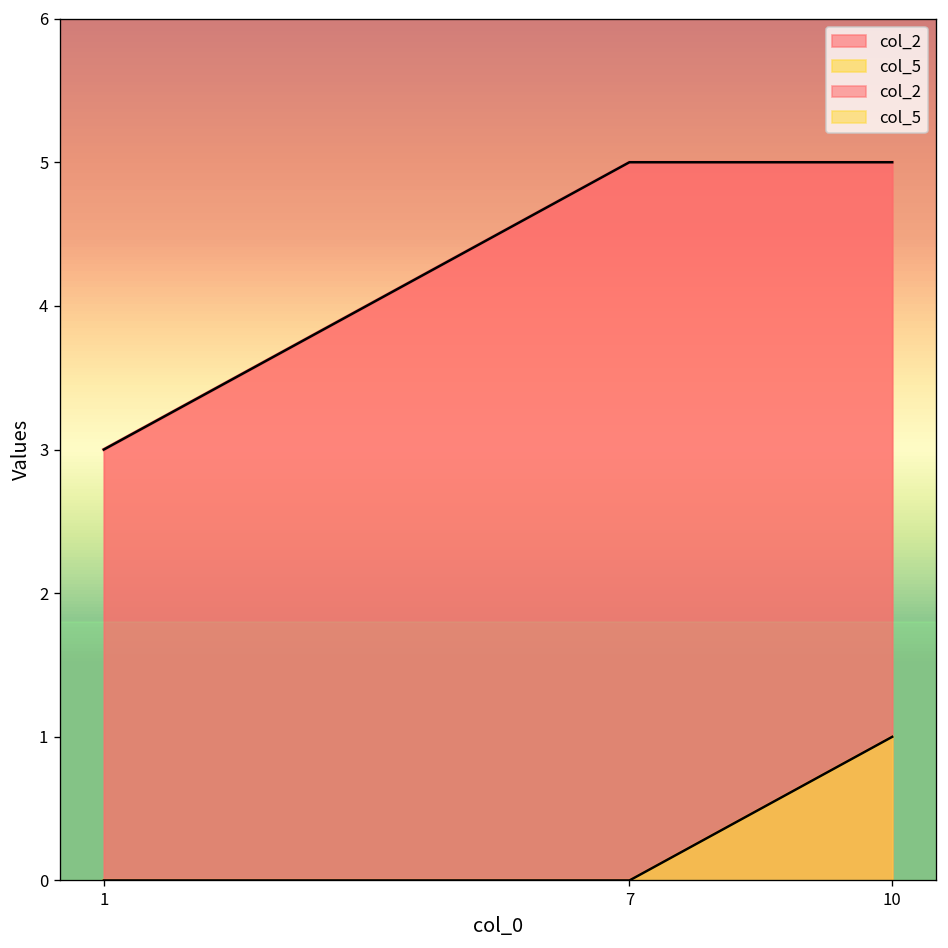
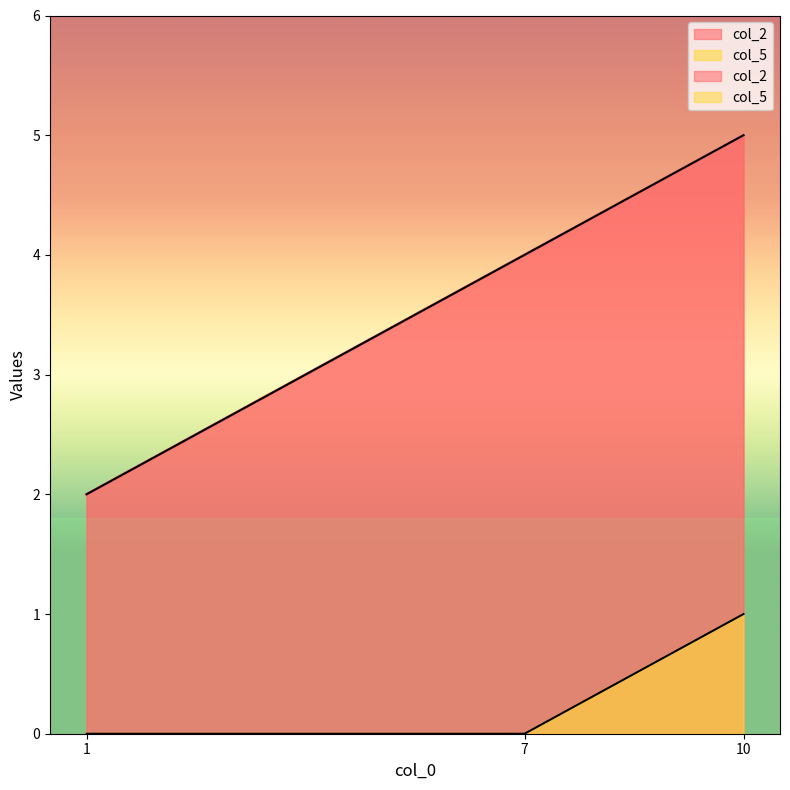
col_2, 1: 3 -> 2
col_2, 7: 5 -> 4
